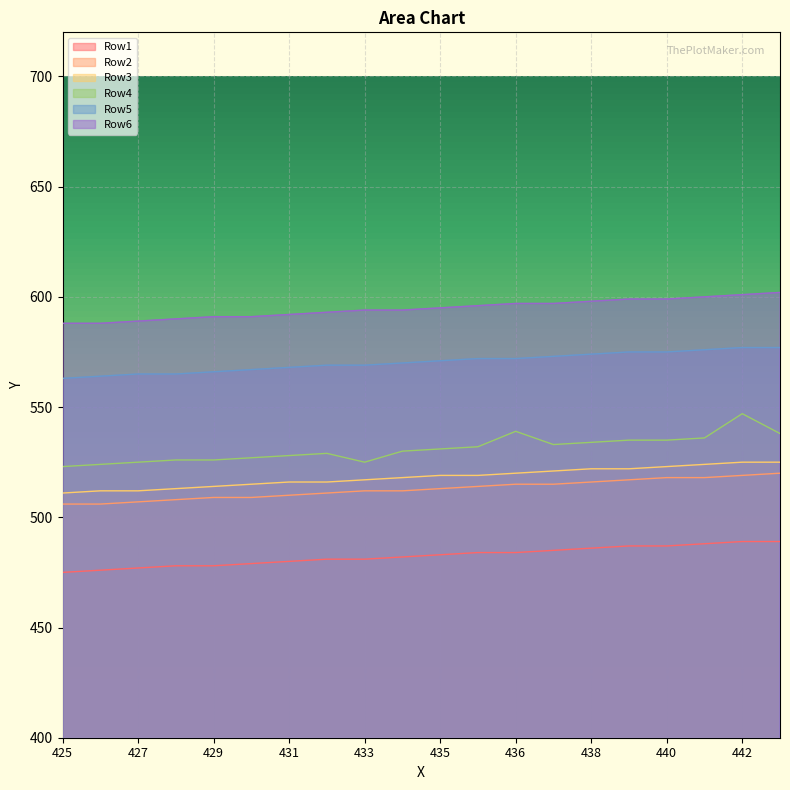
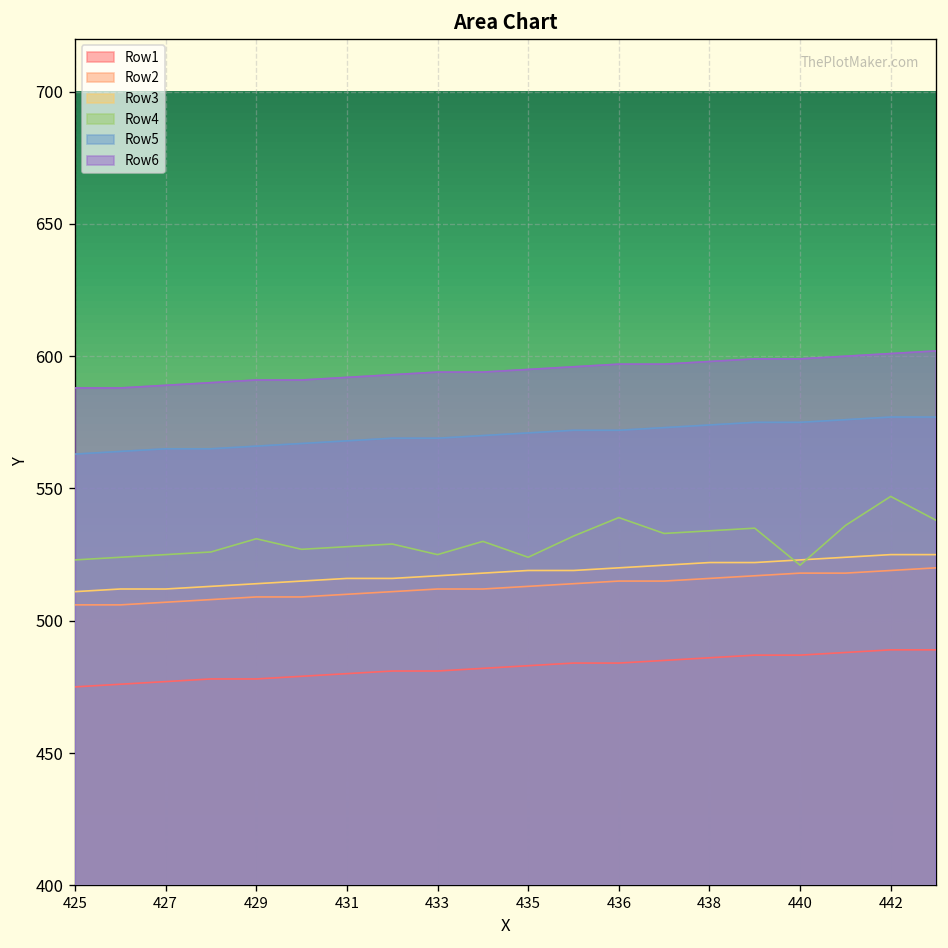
Row4, 429: 526 -> 531
Row4, 435: 531 -> 524
Row4, 440: 535 -> 521
